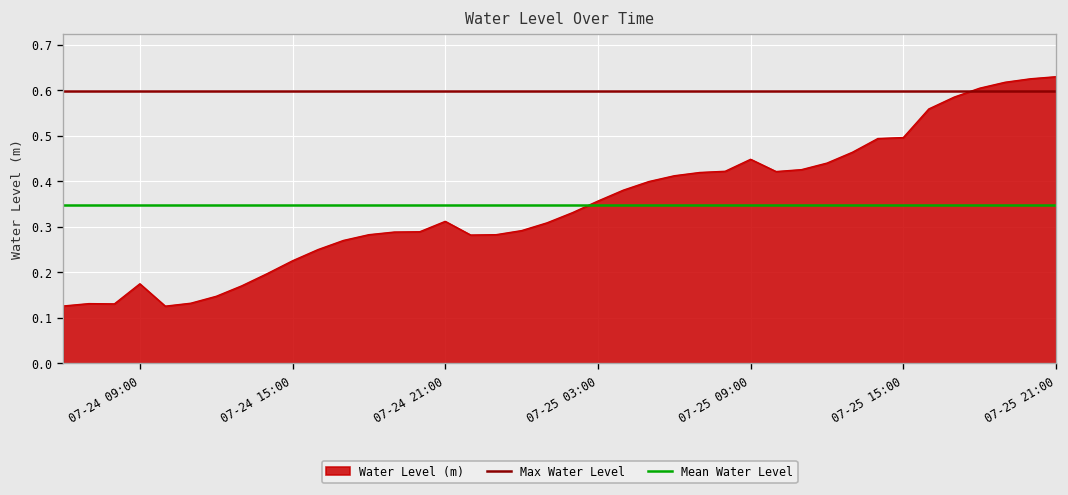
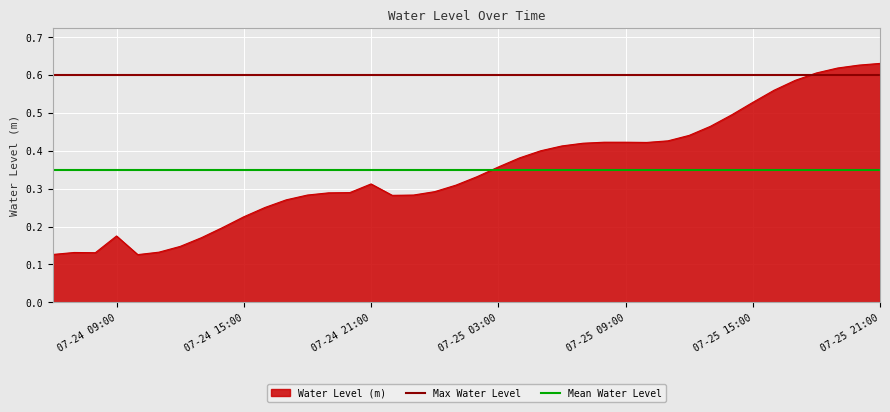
07-25 09:00: 0.45 -> 0.42
07-25 15:00: 0.50 -> 0.53
